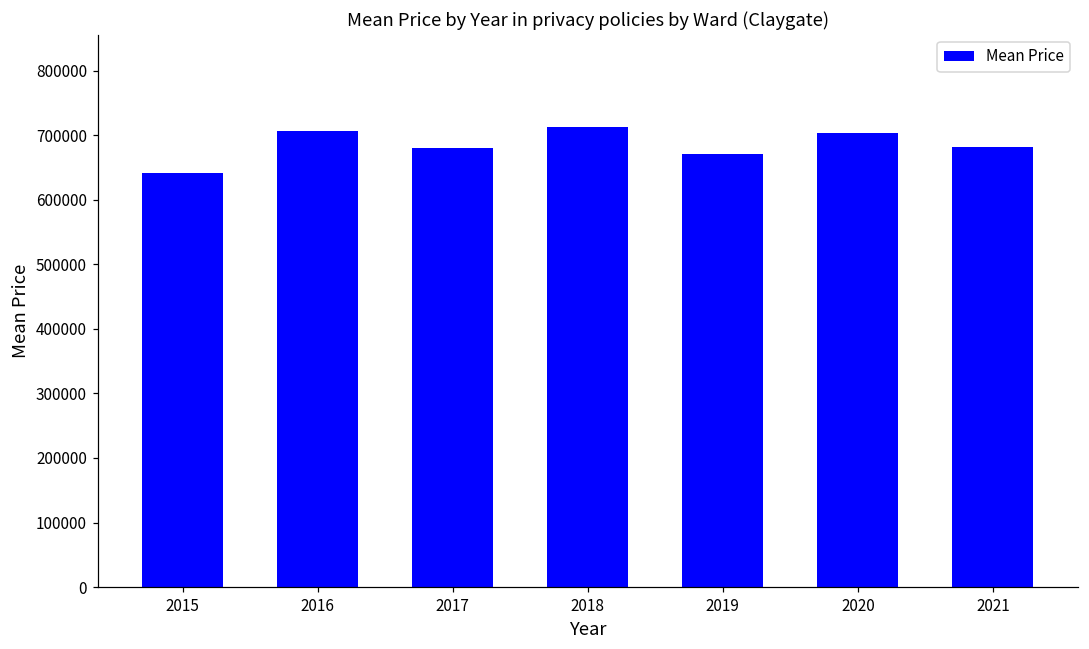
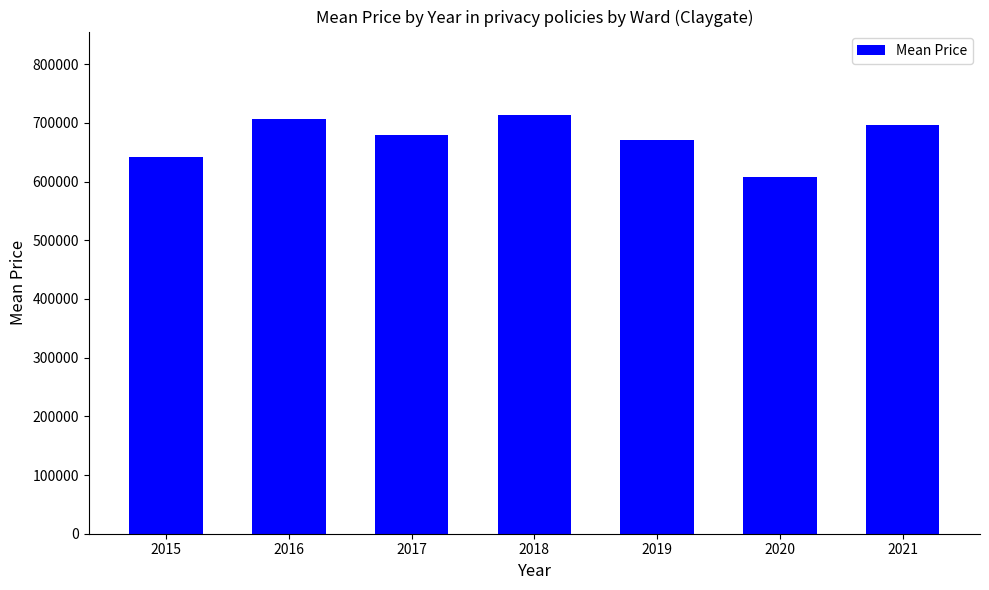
2020: 700000 -> 610000
2021: 680000 -> 700000
